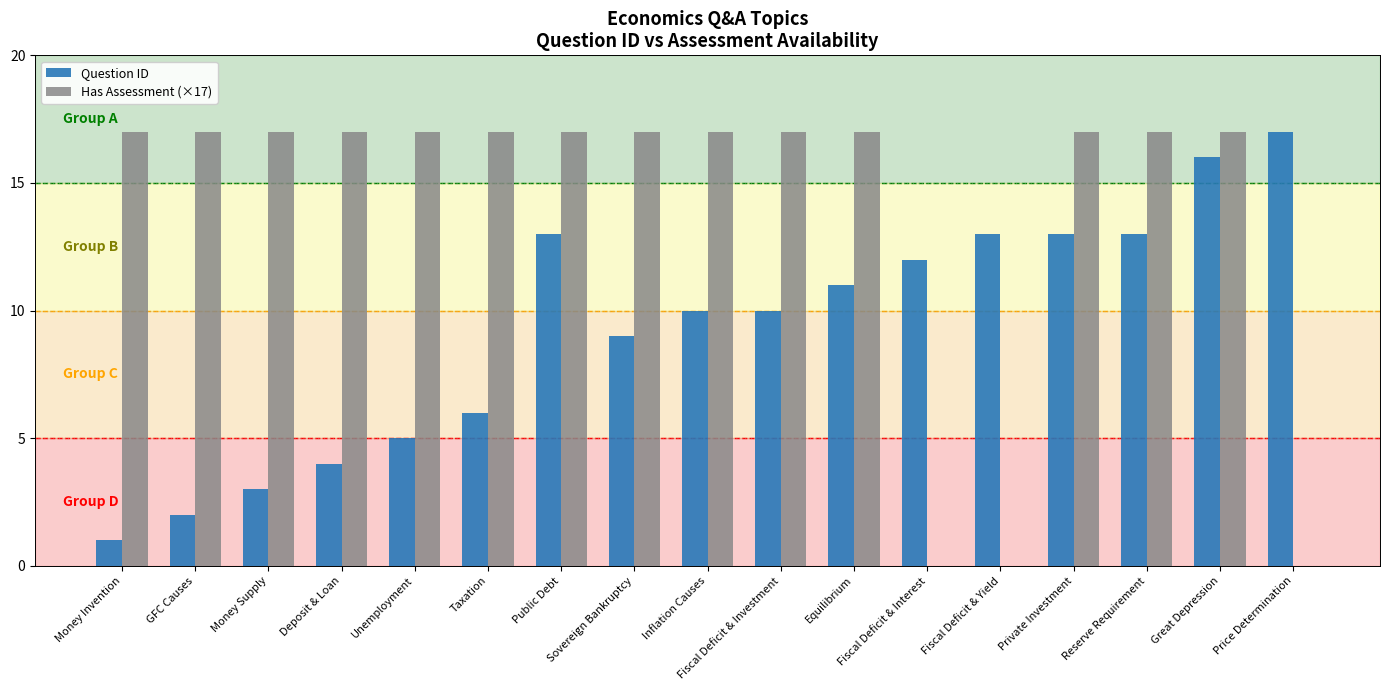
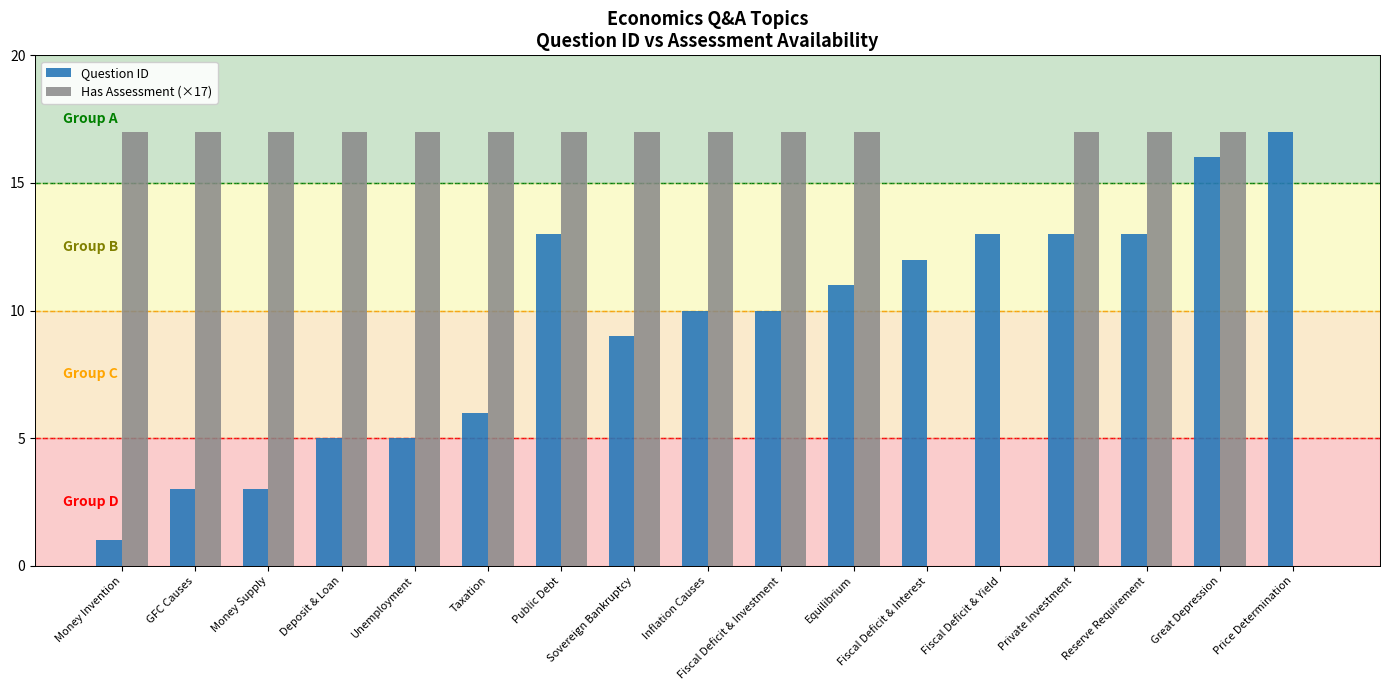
Question ID, GFC Causes: 2 -> 3
Question ID, Deposit & Loan: 4 -> 5
